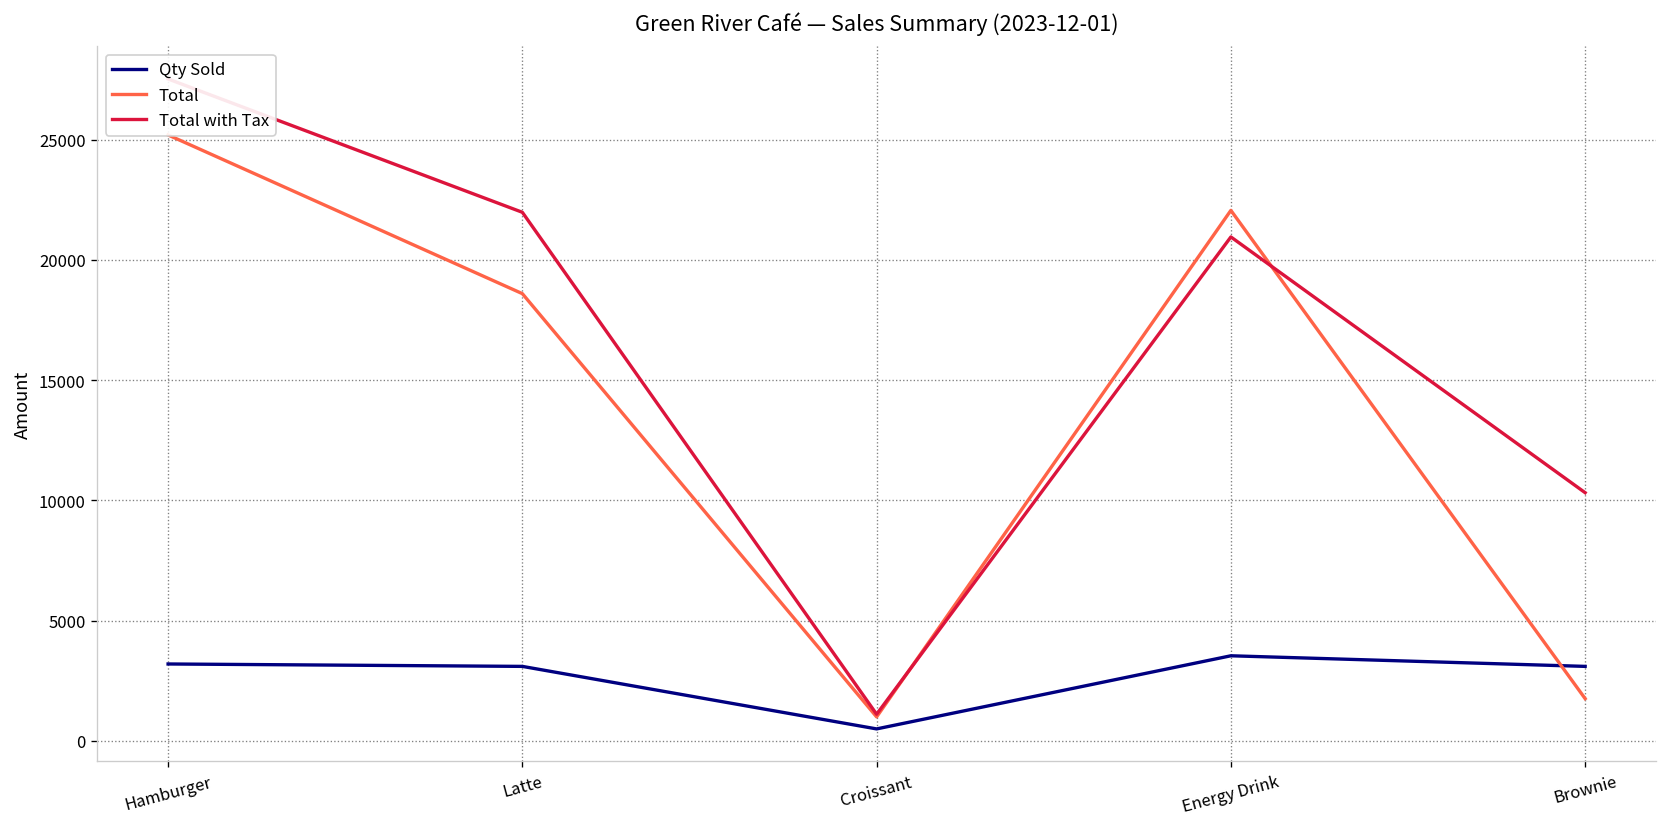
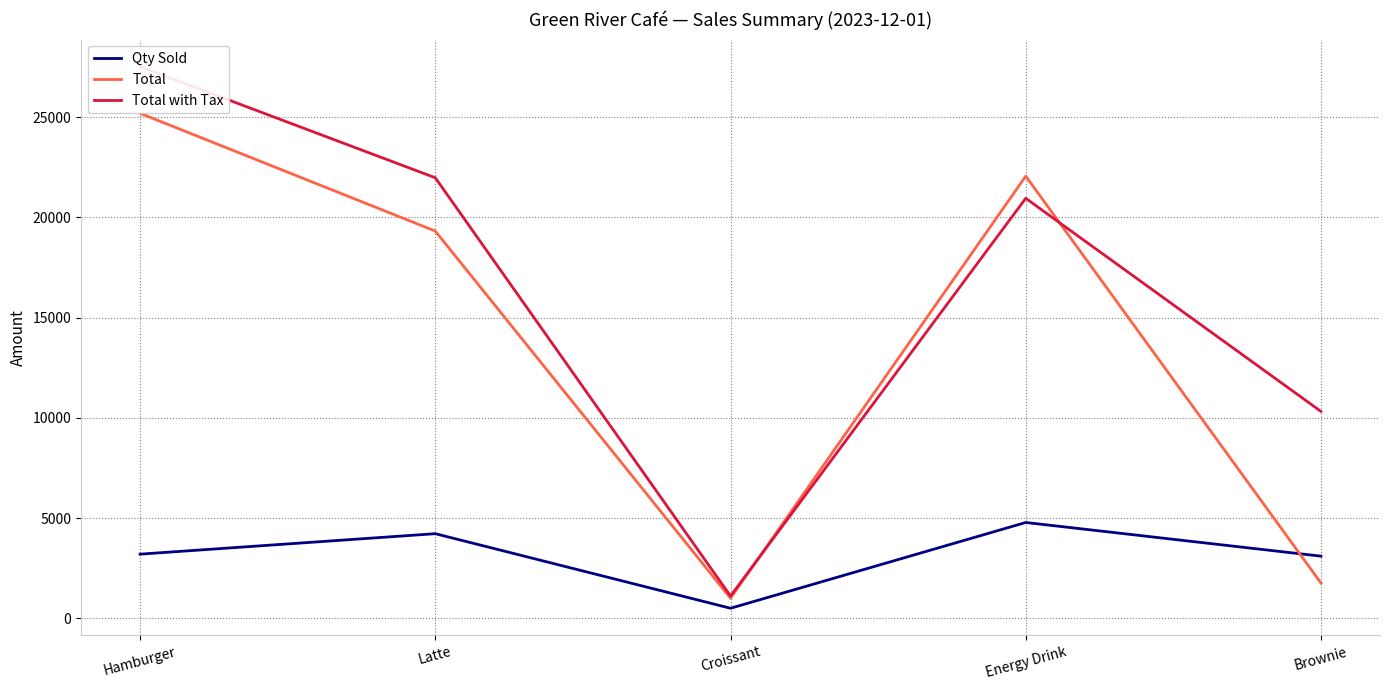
Qty Sold, Latte: 3100 -> 4200
Total, Latte: 18600 -> 19300
Qty Sold, Energy Drink: 3500 -> 4800
